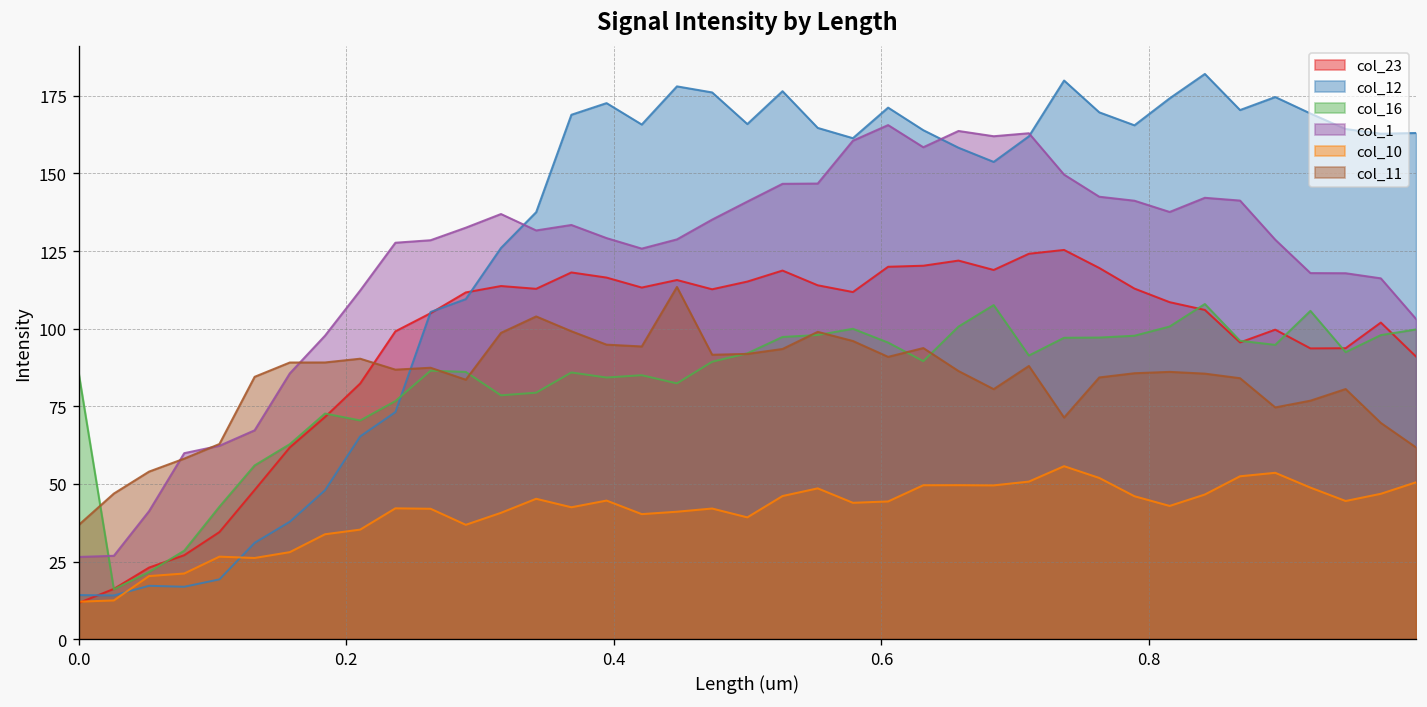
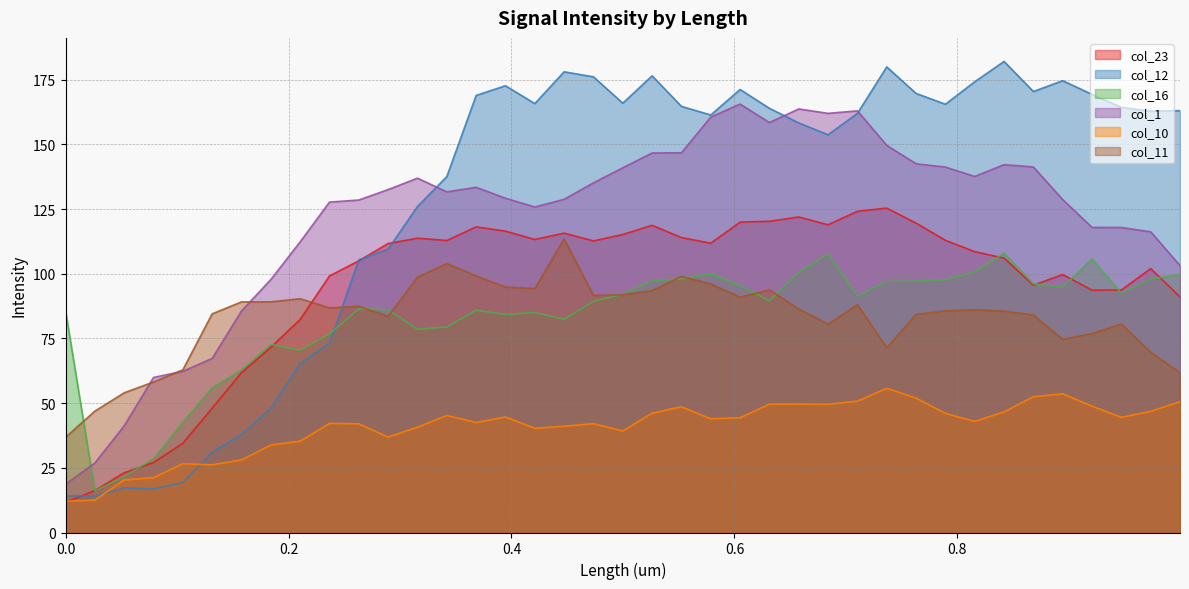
col_1, 0.0: 27 -> 19
